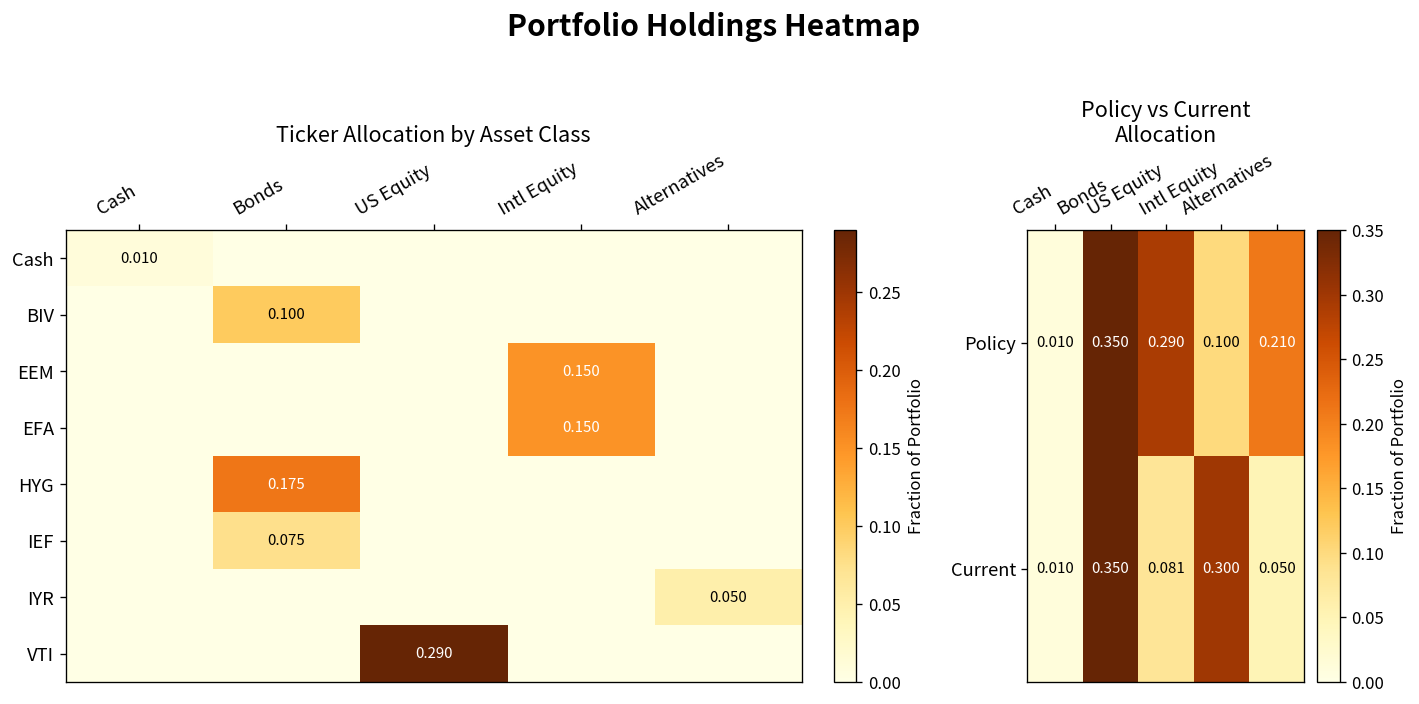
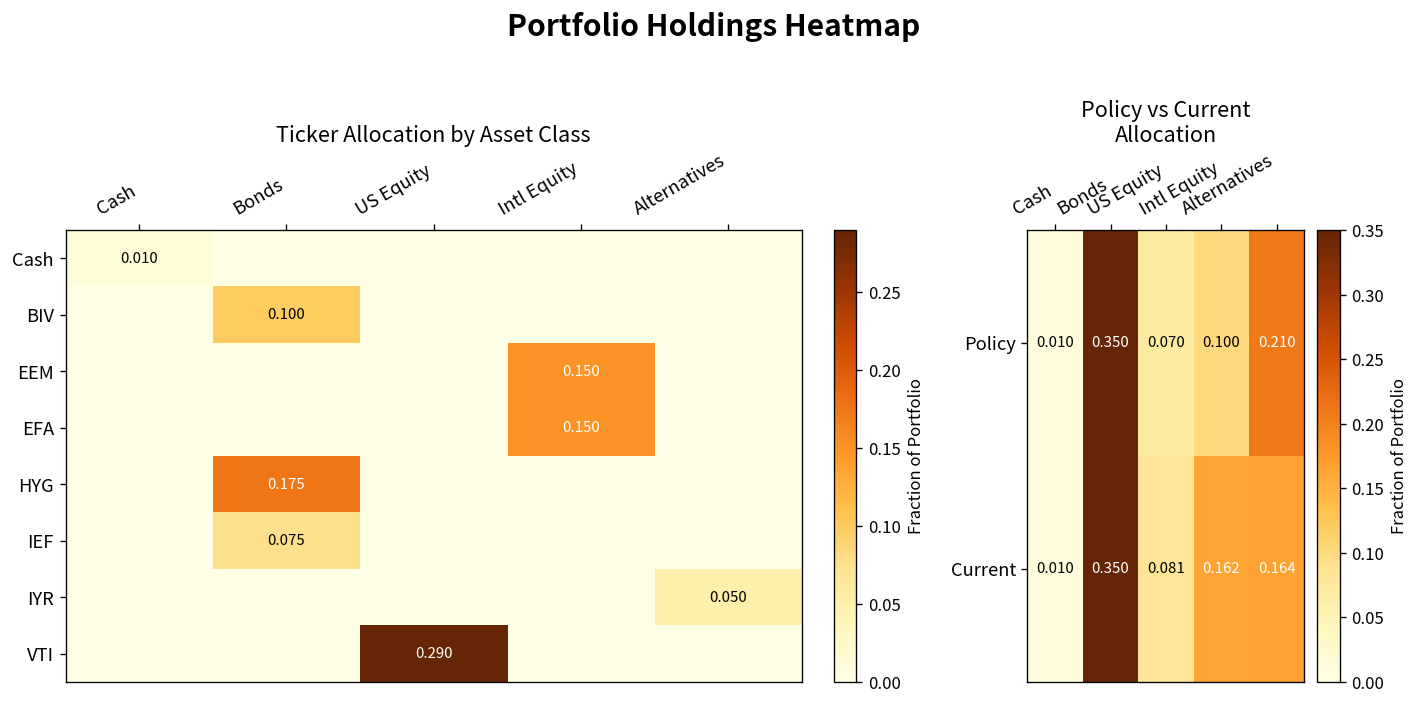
Policy vs Current Allocation, Policy, US Equity: 0.290 -> 0.070
Policy vs Current Allocation, Current, Intl Equity: 0.300 -> 0.162
Policy vs Current Allocation, Current, Alternatives: 0.050 -> 0.164
